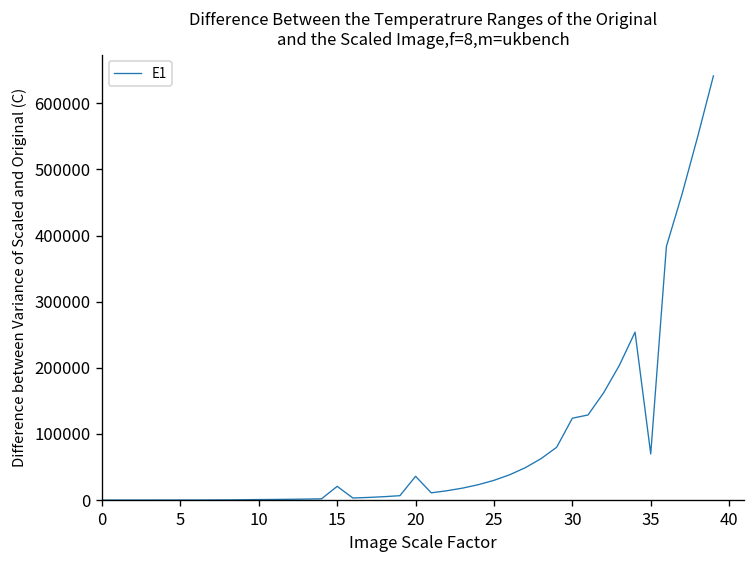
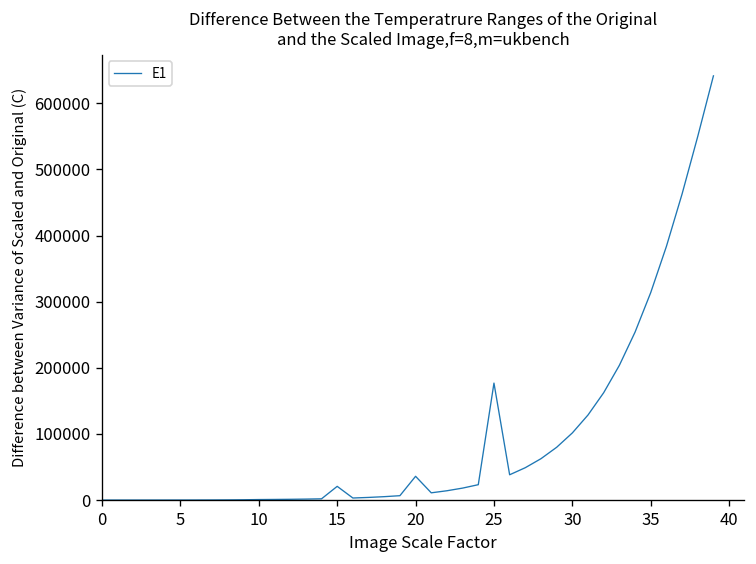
25: 30000 -> 180000
30: 120000 -> 100000
35: 70000 -> 310000
